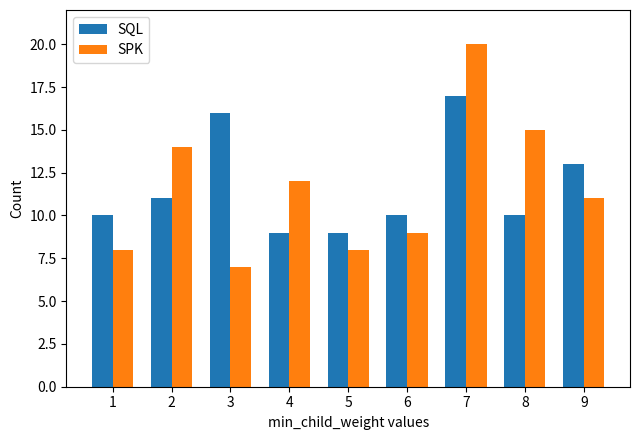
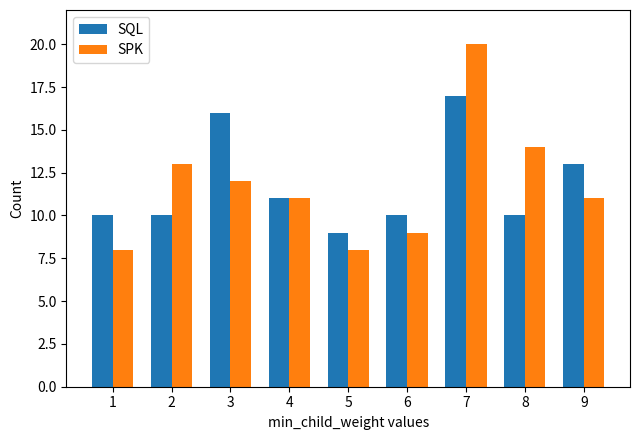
SQL, 2: 11 -> 10
SPK, 2: 14 -> 13
SPK, 3: 7 -> 12
SQL, 4: 9 -> 11
SPK, 4: 12 -> 11
SPK, 8: 15 -> 14
